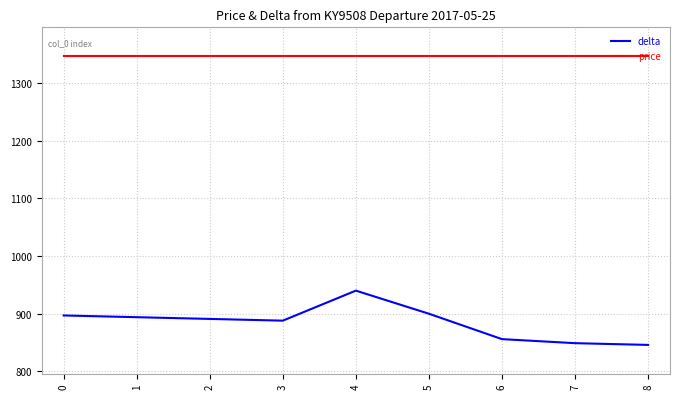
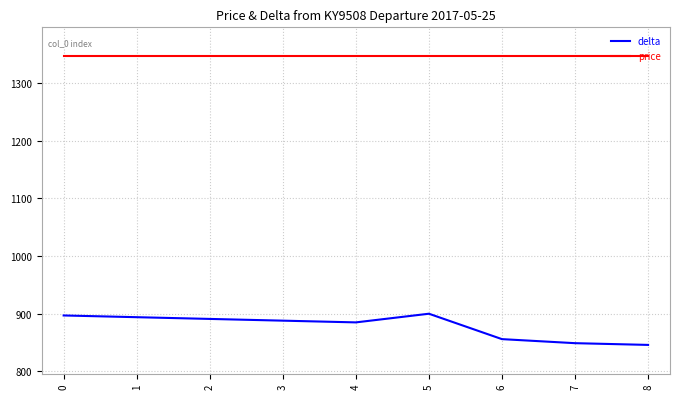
delta, 4: 940 -> 890
